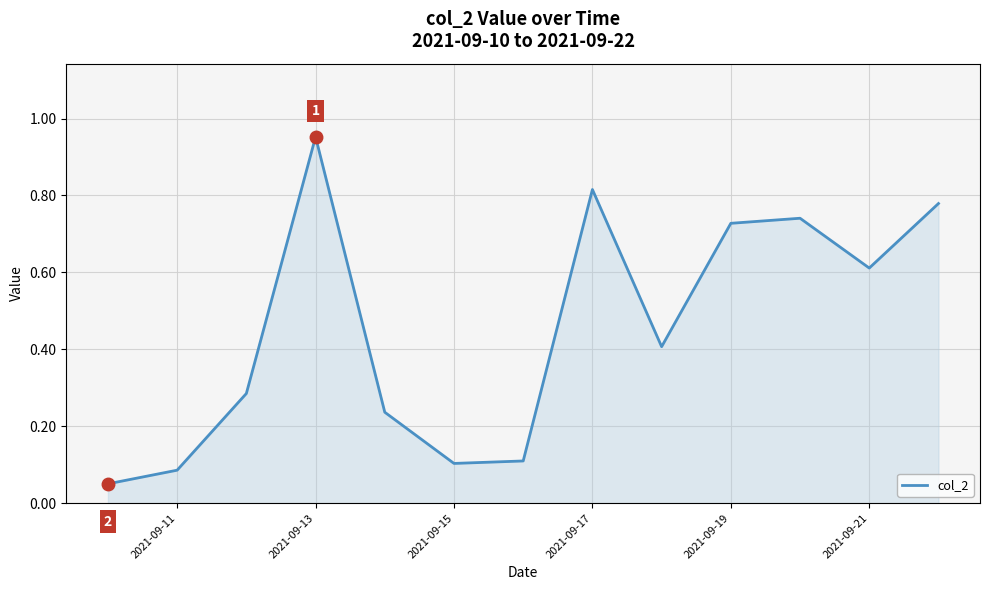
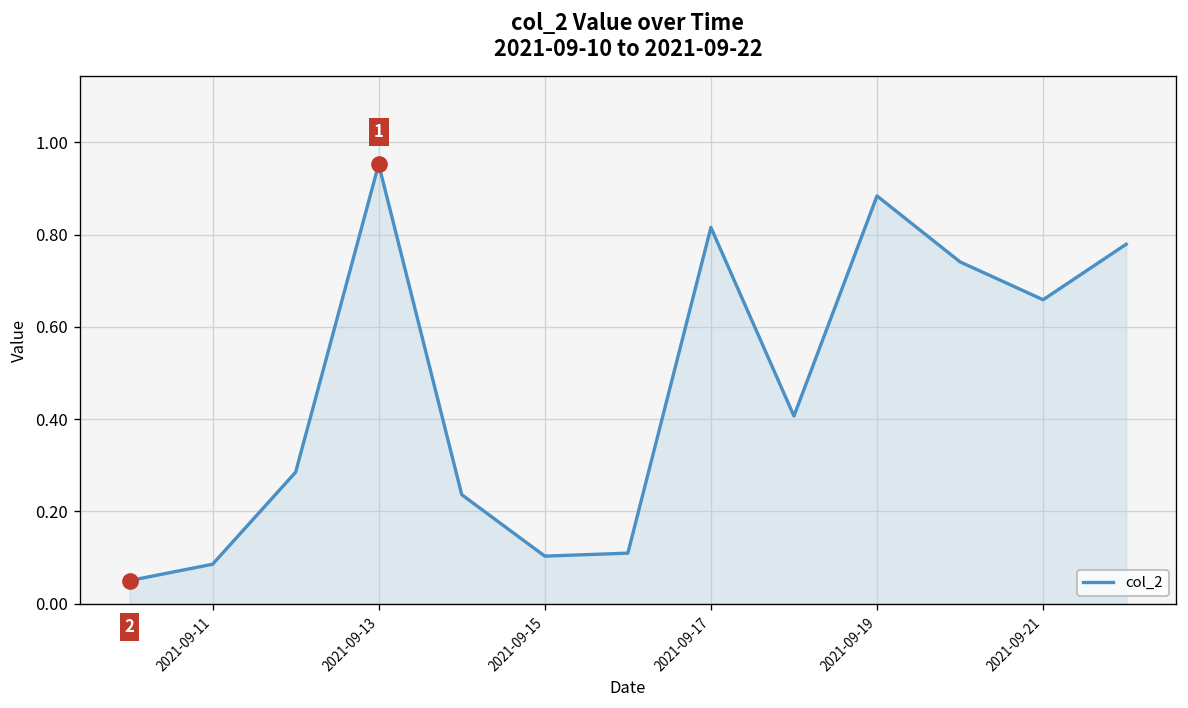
col_2, 2021-09-19: 0.73 -> 0.88
col_2, 2021-09-21: 0.61 -> 0.66
